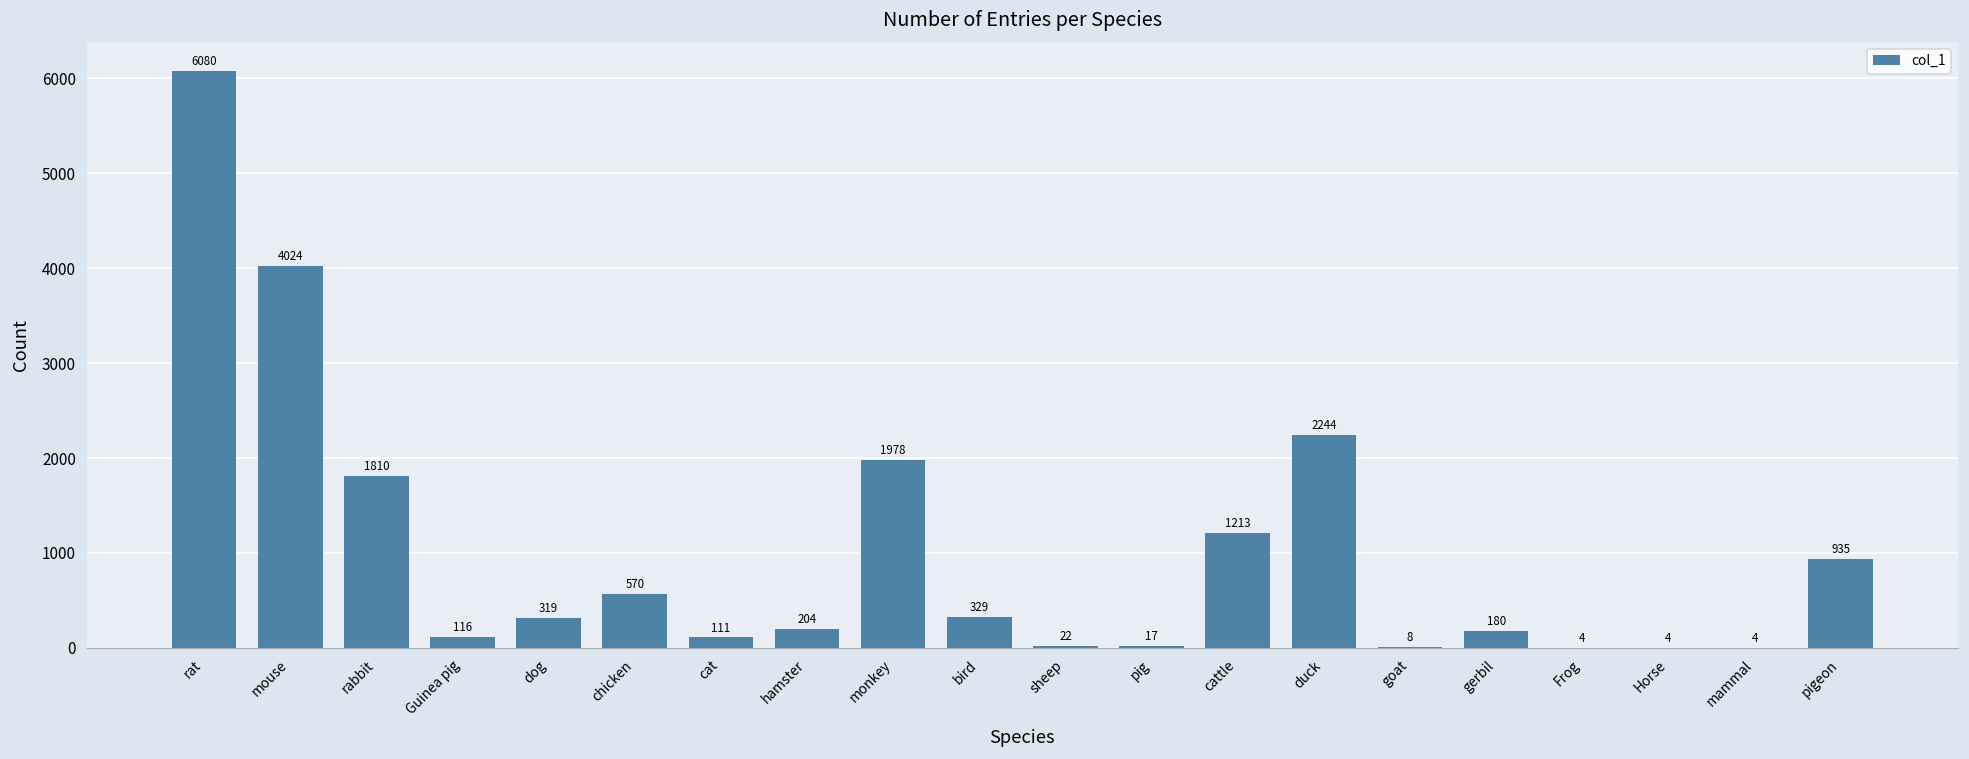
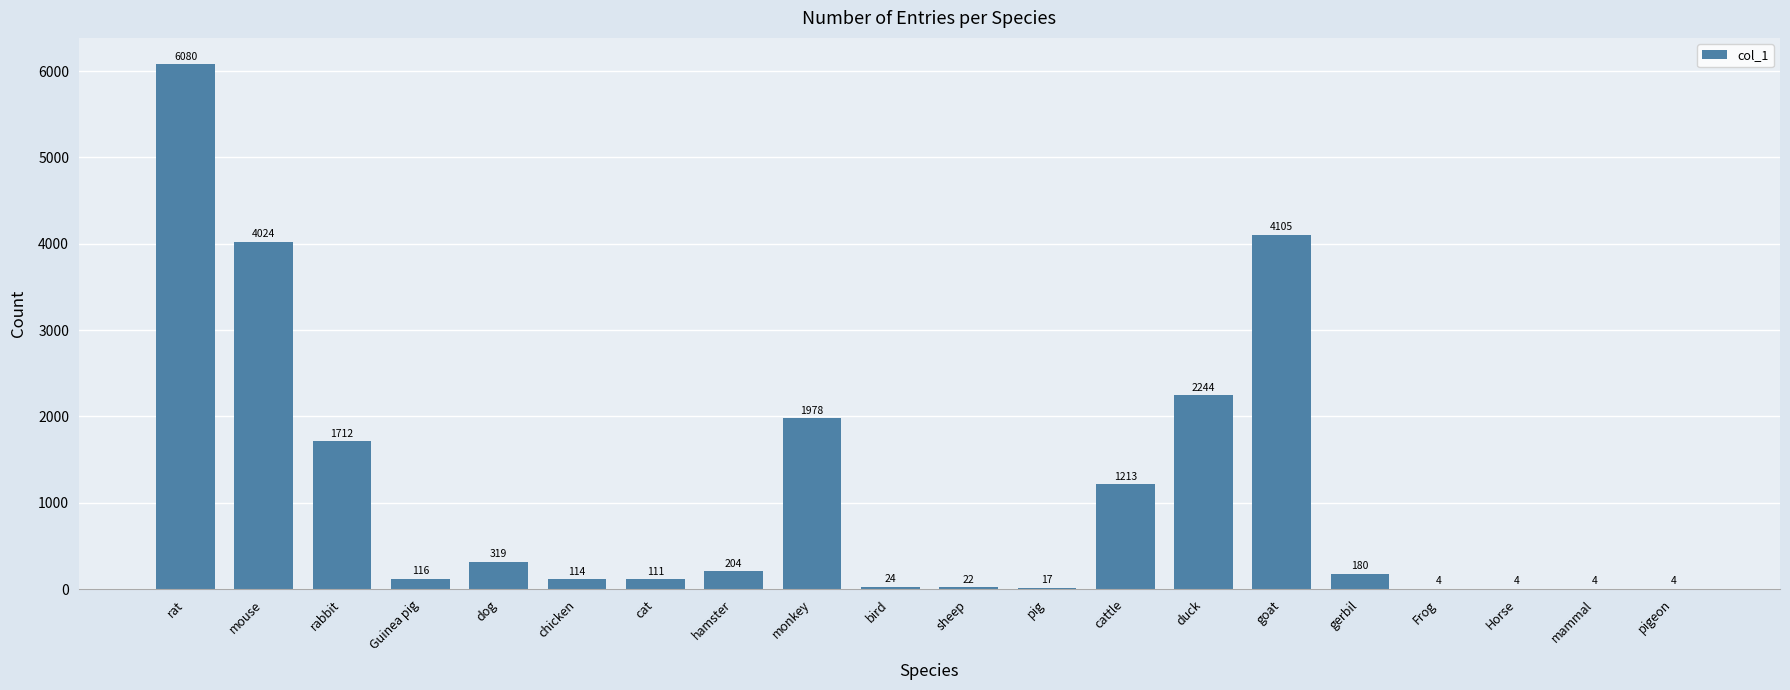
rabbit: 1810 -> 1712
chicken: 570 -> 114
bird: 329 -> 24
goat: 8 -> 4105
pigeon: 935 -> 4
